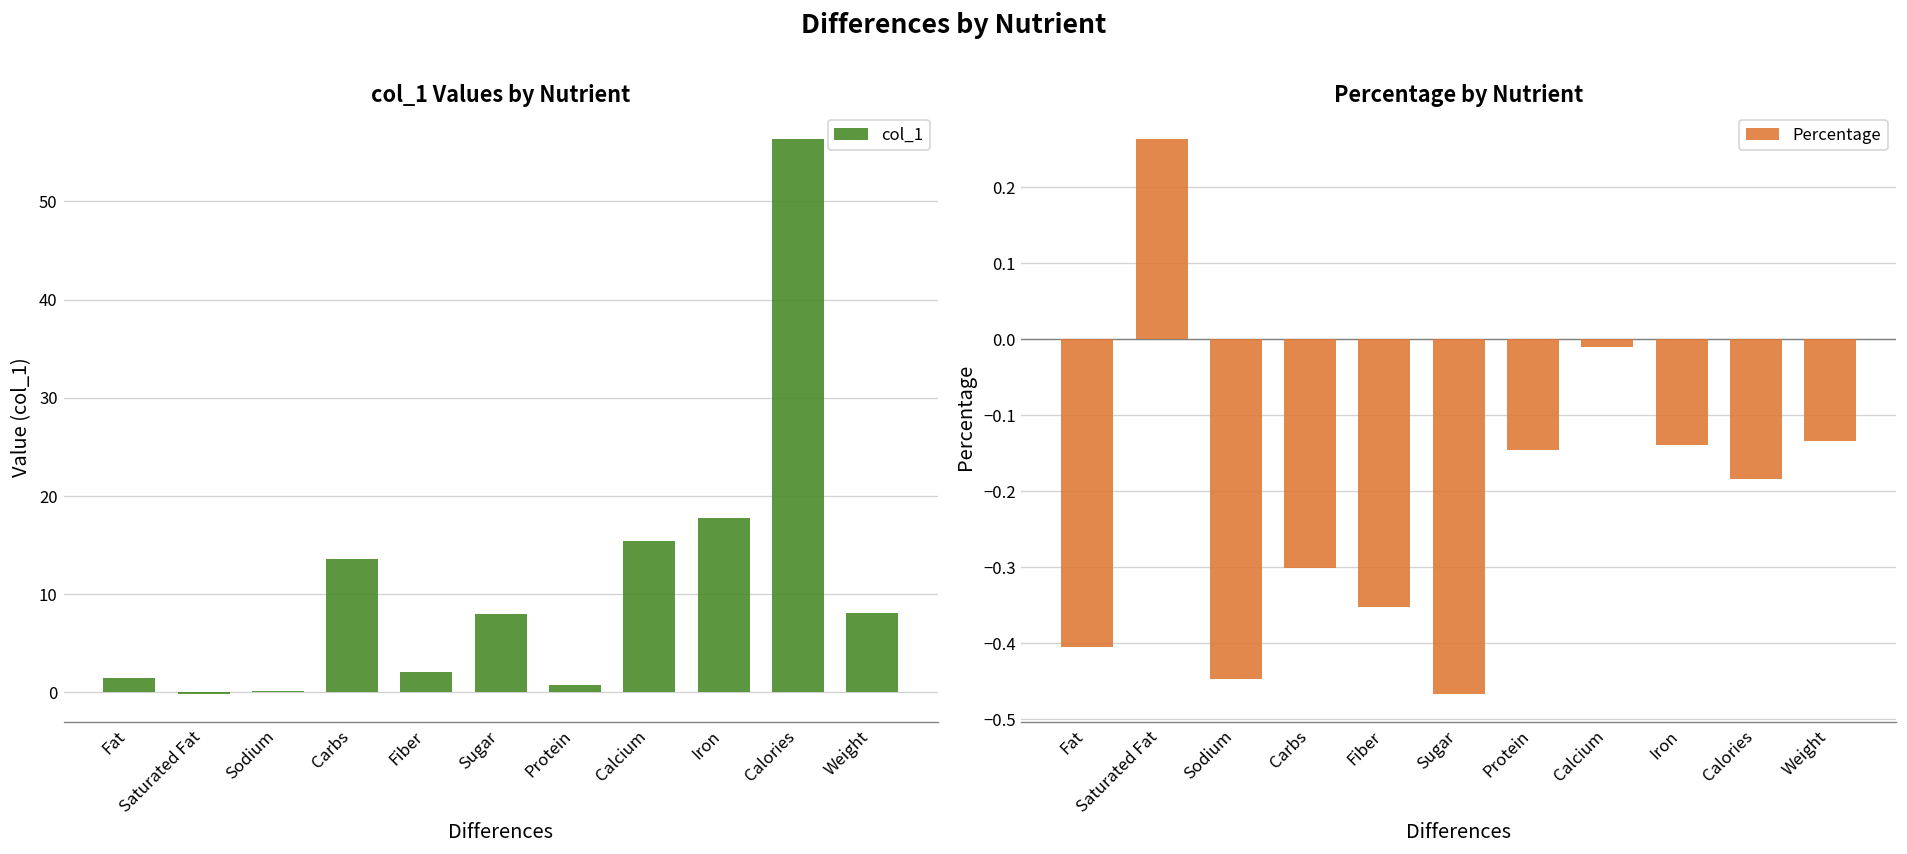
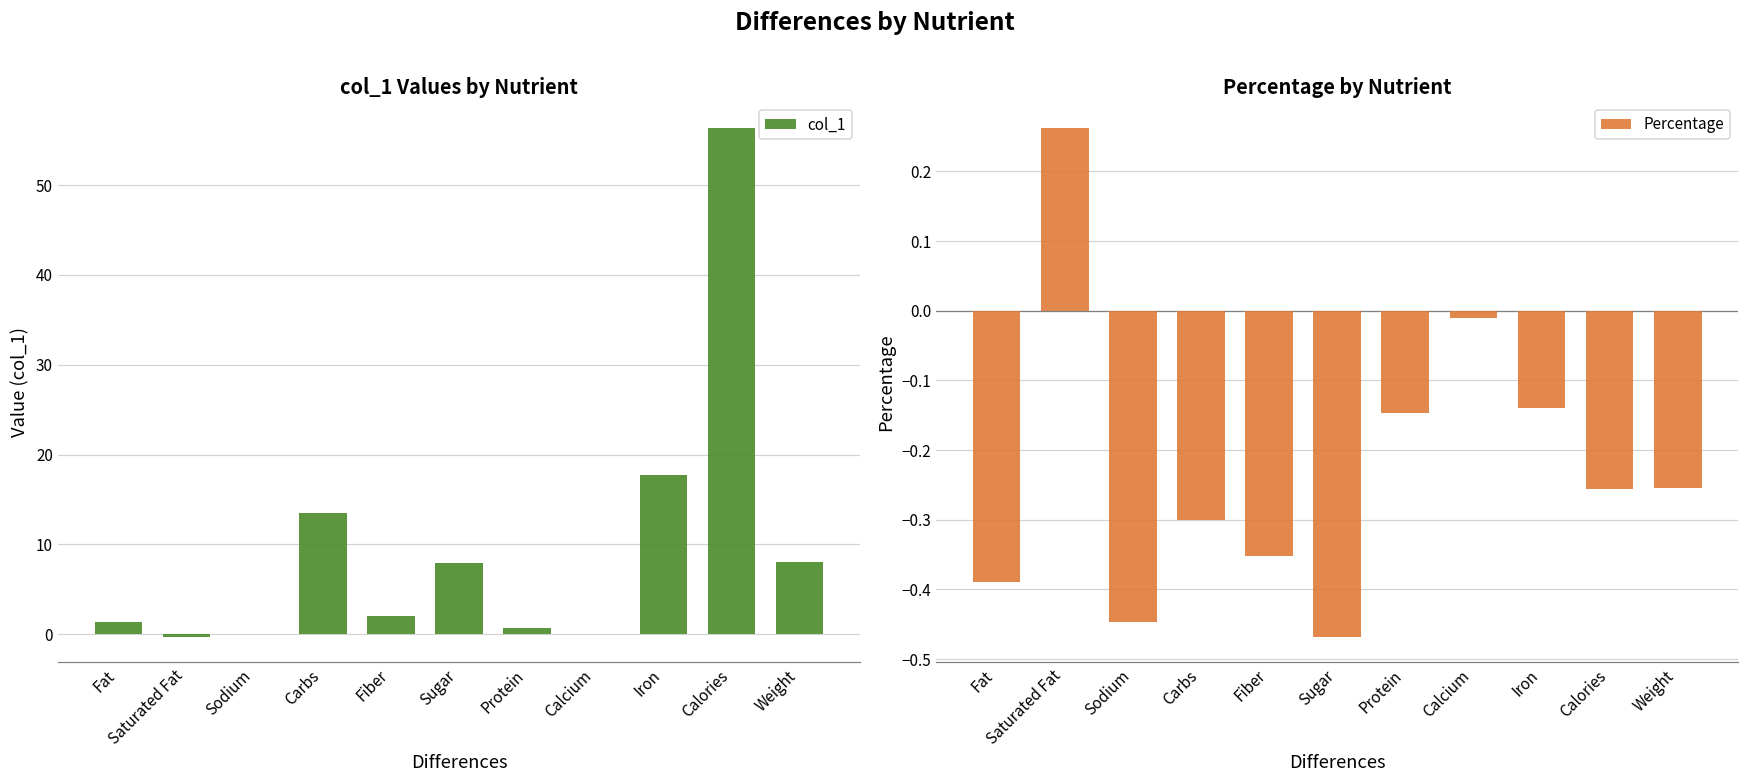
col_1 Values by Nutrient, Calcium: 15 -> 0
Percentage by Nutrient, Fat: -0.41 -> -0.39
Percentage by Nutrient, Calories: -0.18 -> -0.26
Percentage by Nutrient, Weight: -0.13 -> -0.25
